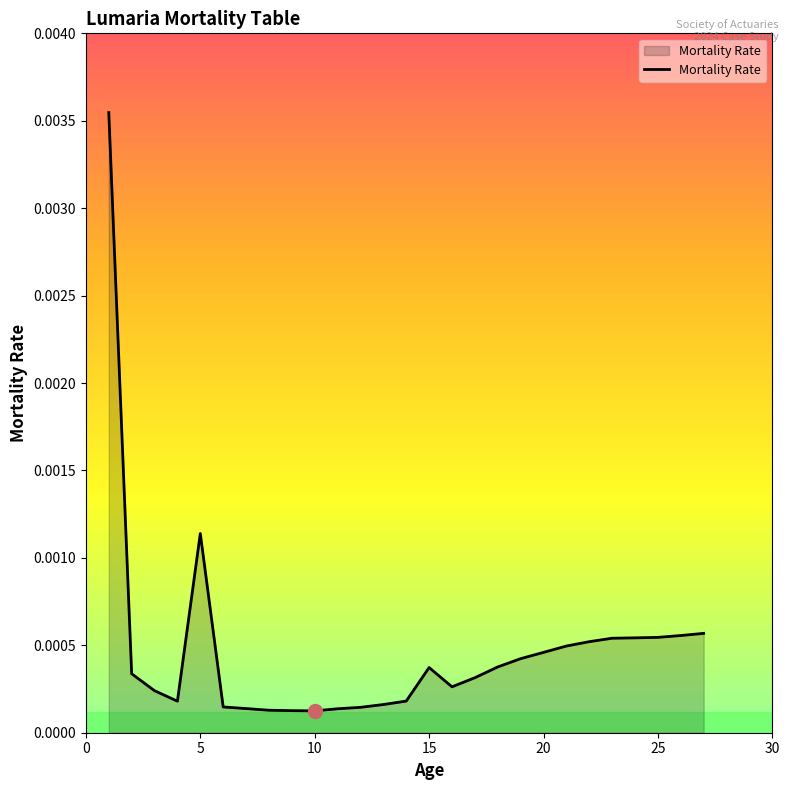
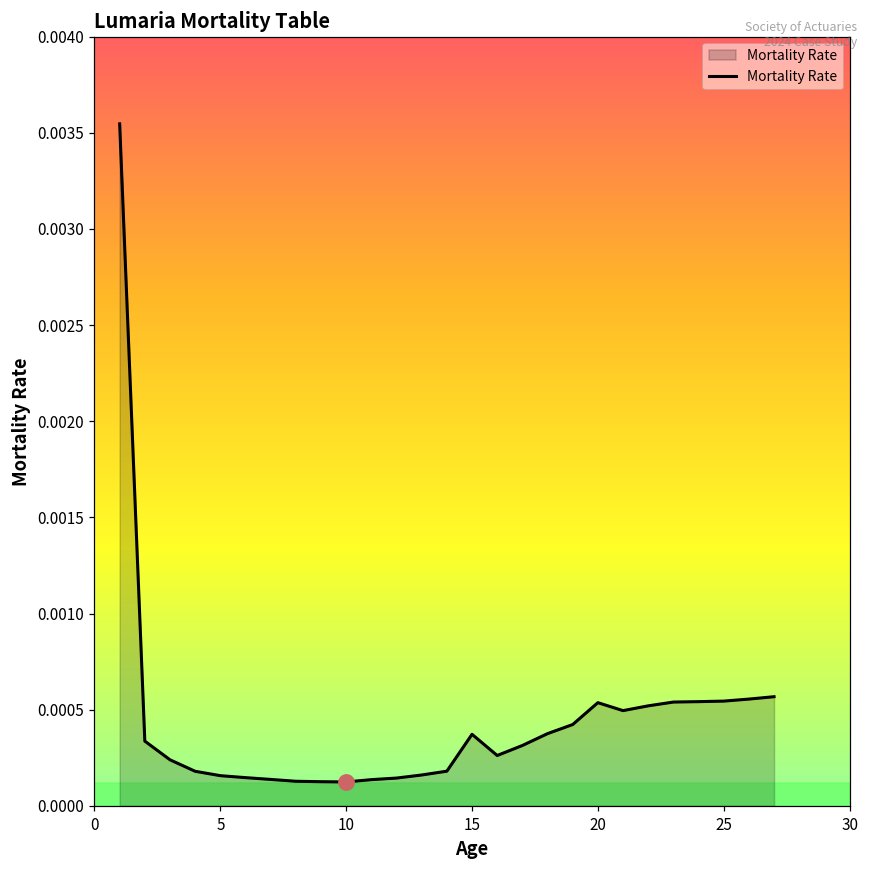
Mortality Rate, 5: 0.00114 -> 0.00016
Mortality Rate, 20: 0.00046 -> 0.00054
